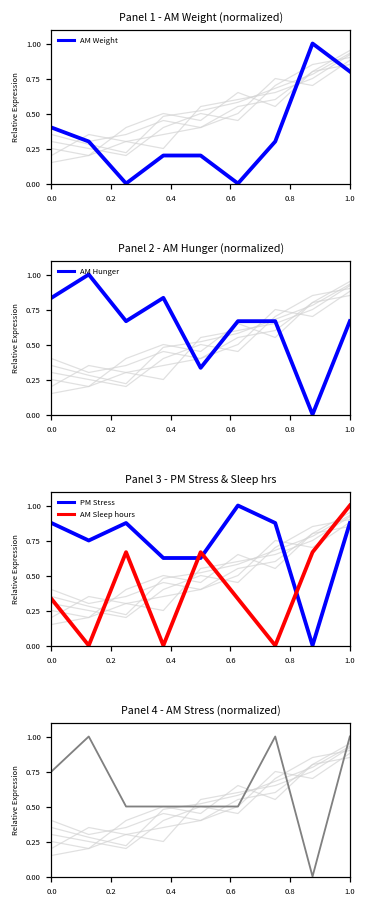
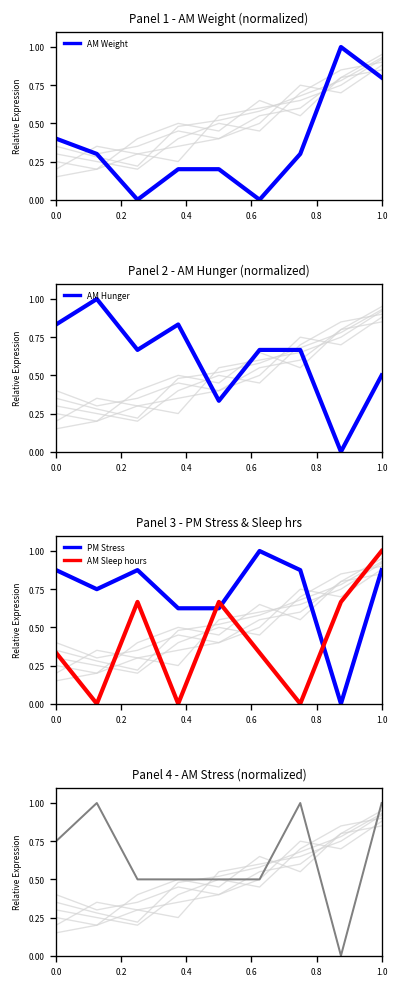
Panel 2 - AM Hunger (normalized), AM Hunger, 1.0: 0.67 -> 0.50
